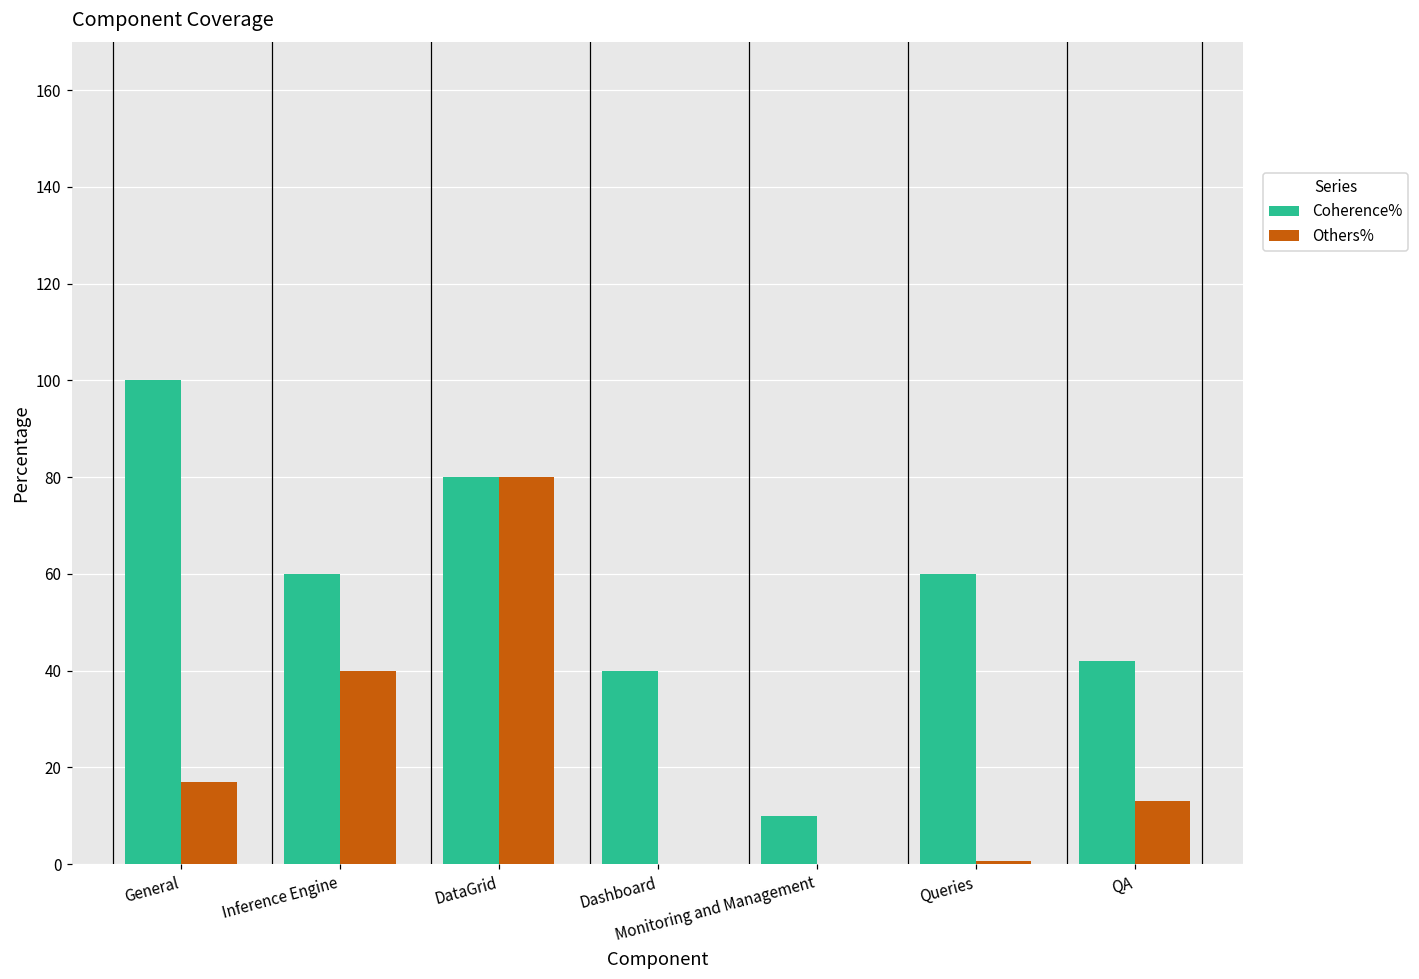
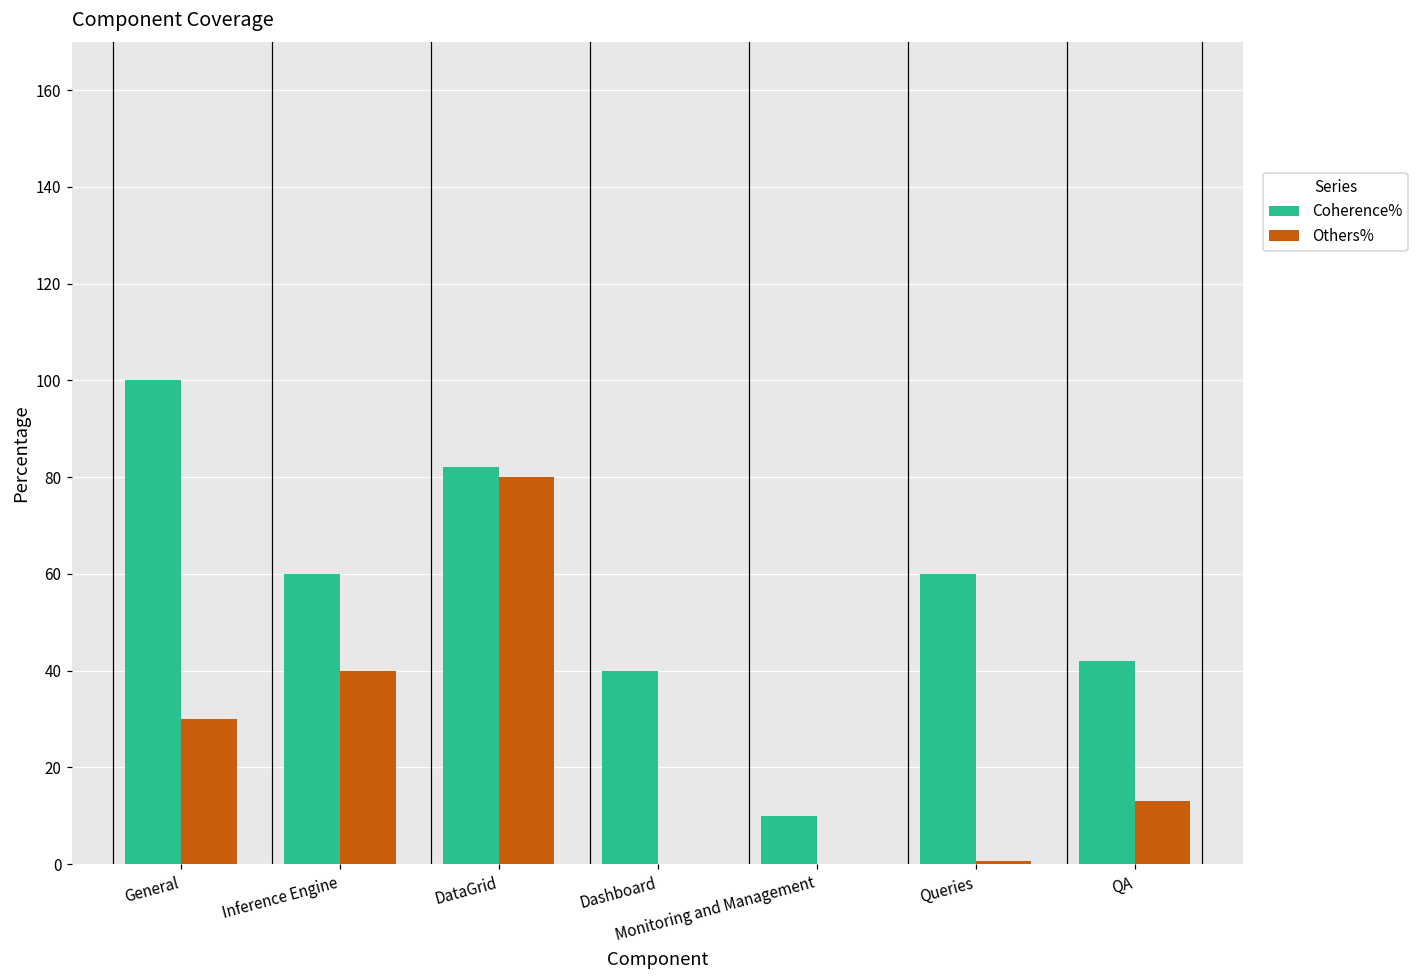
Others%, General: 17 -> 30
Coherence%, DataGrid: 80 -> 82
